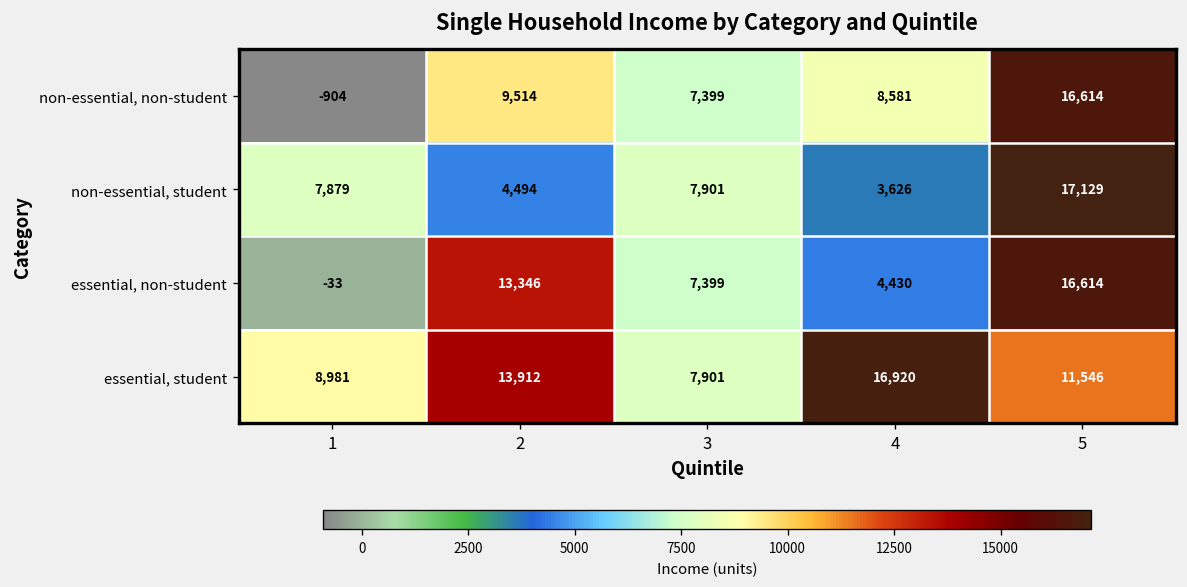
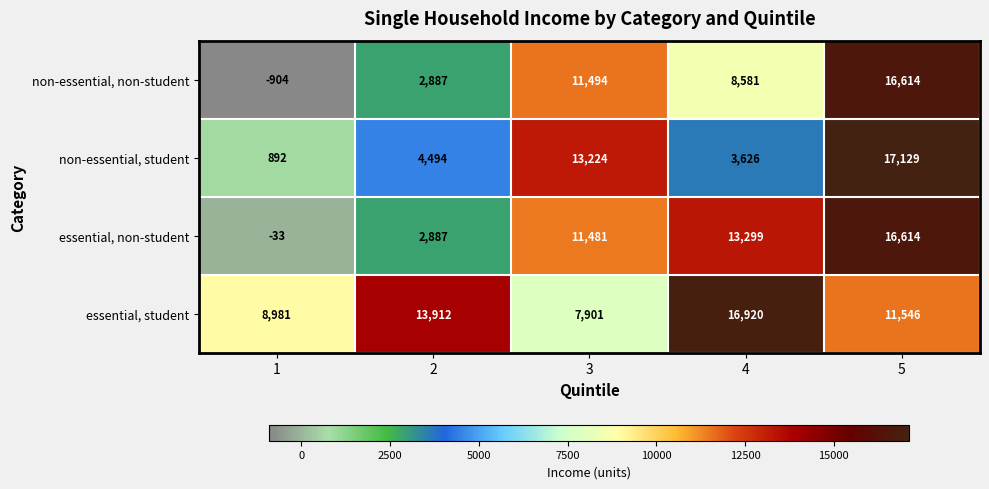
non-essential, non-student, 2: 9,514 -> 2,887
non-essential, non-student, 3: 7,399 -> 11,494
non-essential, student, 1: 7,879 -> 892
non-essential, student, 3: 7,901 -> 13,224
essential, non-student, 2: 13,346 -> 2,887
essential, non-student, 3: 7,399 -> 11,481
essential, non-student, 4: 4,430 -> 13,299
